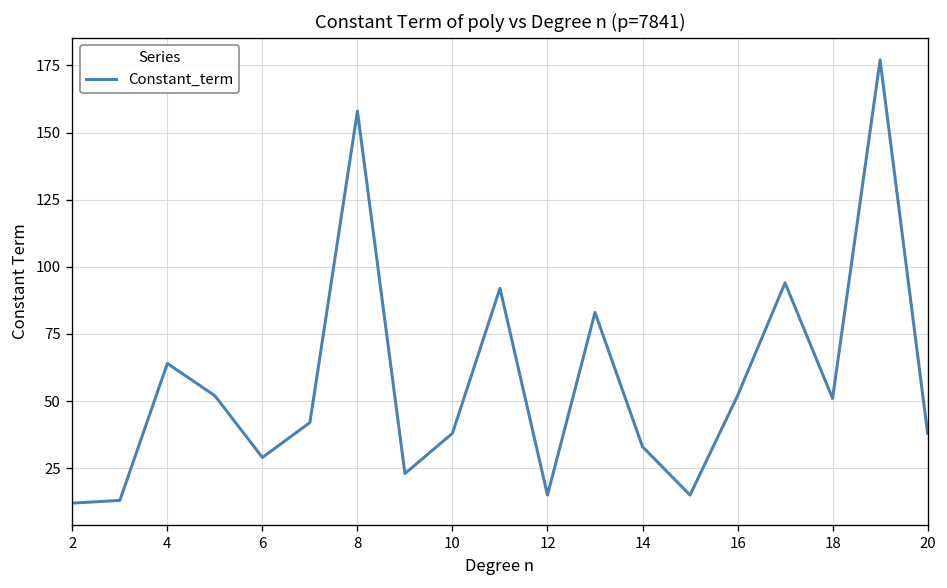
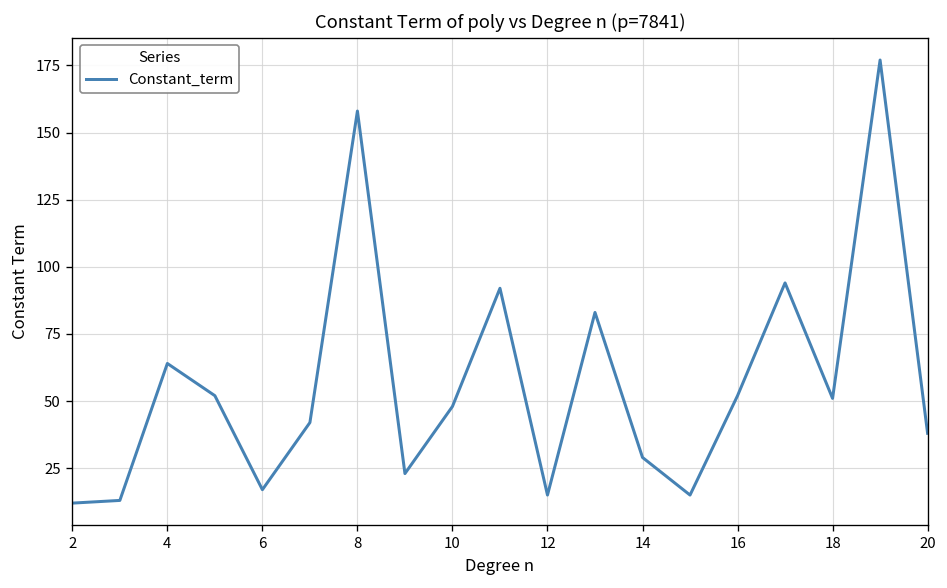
6: 29 -> 17
10: 38 -> 48
14: 33 -> 29
